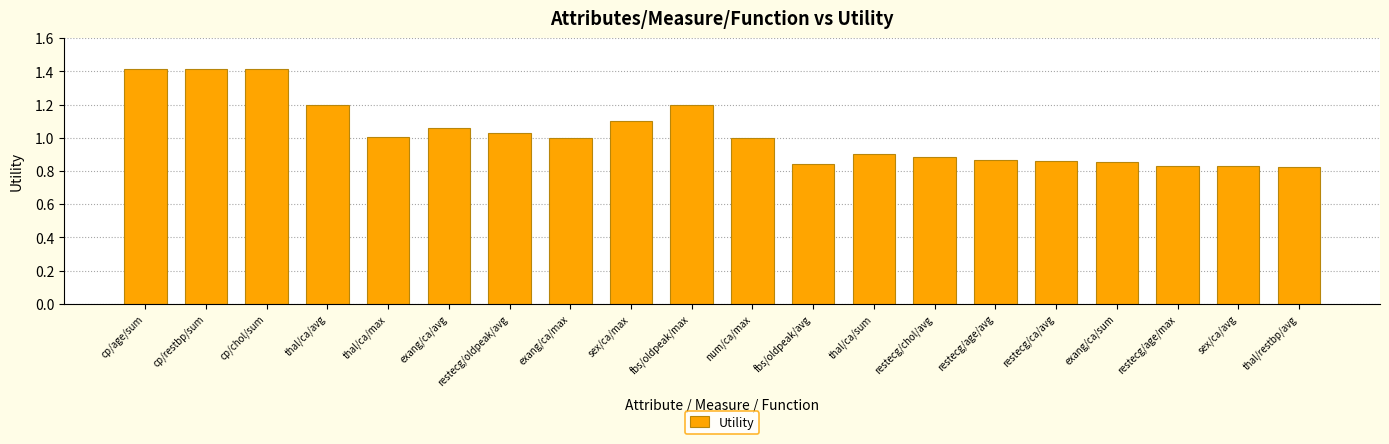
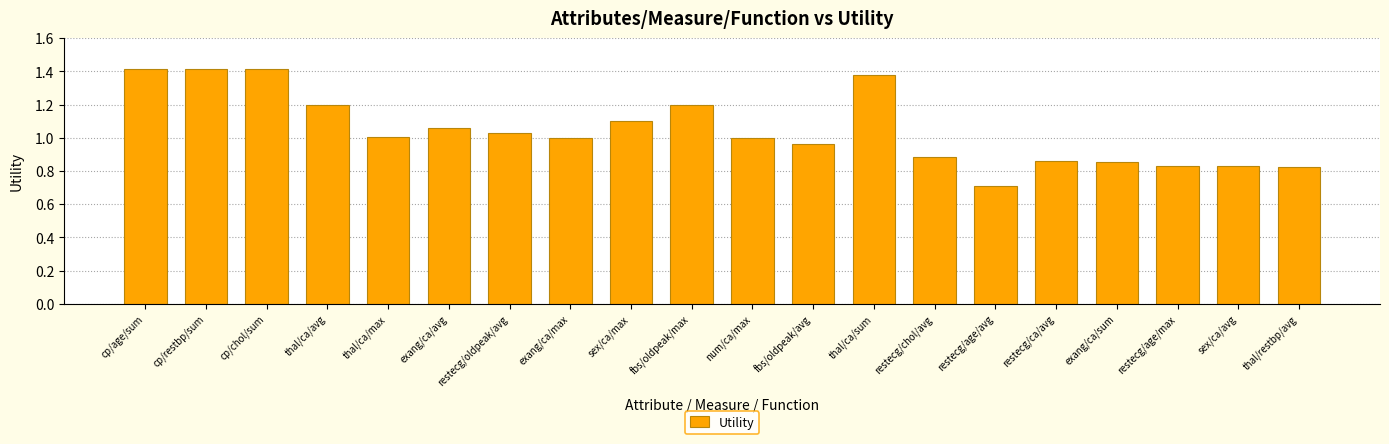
fbs/oldpeak/avg: 0.84 -> 0.96
thal/ca/sum: 0.90 -> 1.38
restecg/age/avg: 0.87 -> 0.71
